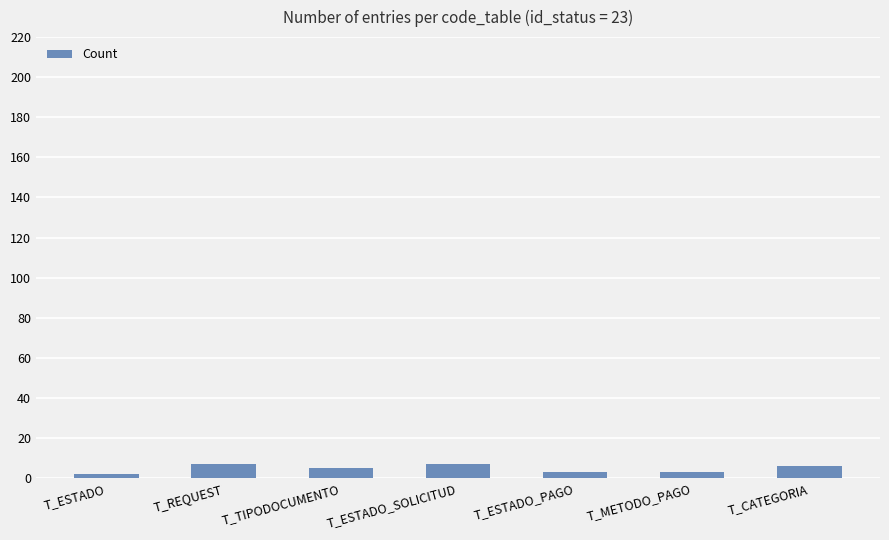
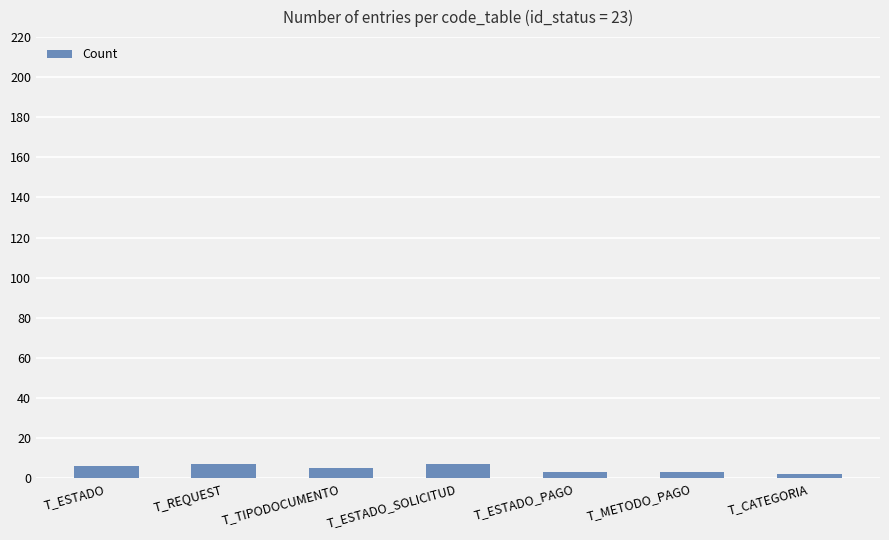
T_ESTADO: 2 -> 6
T_CATEGORIA: 6 -> 2
